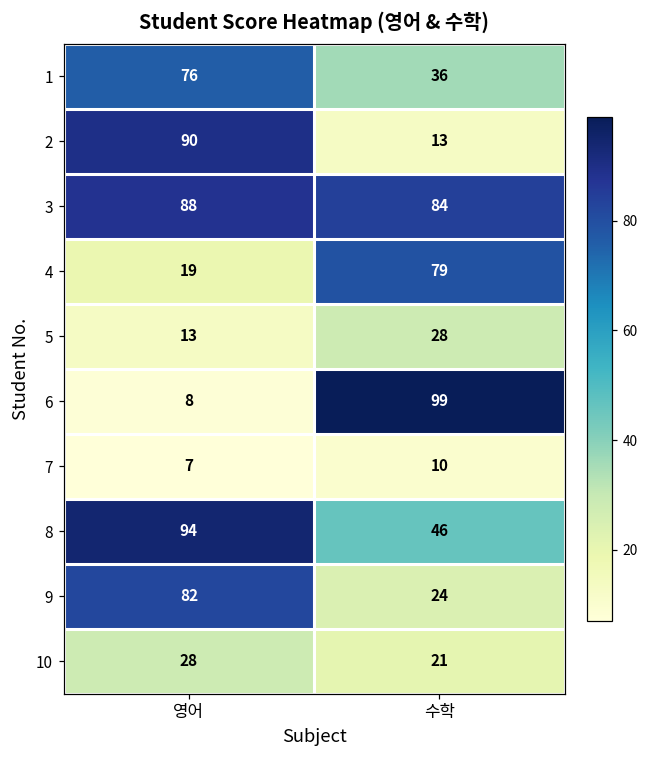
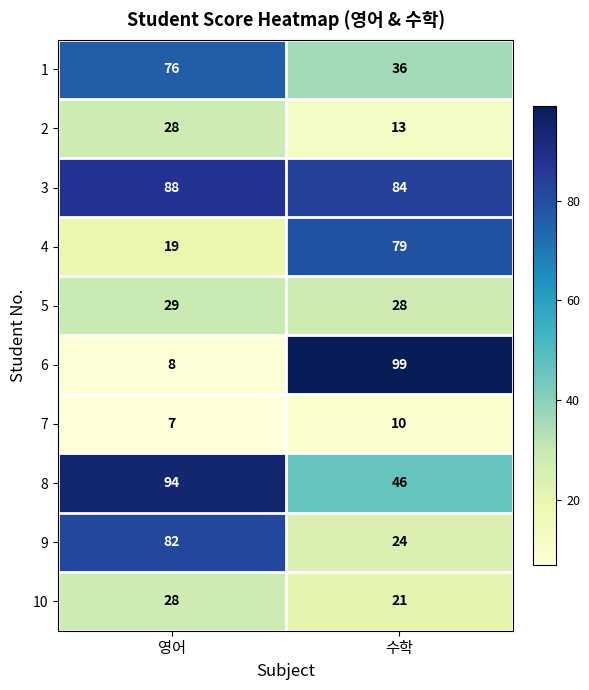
2, 영어: 90 -> 28
5, 영어: 13 -> 29
